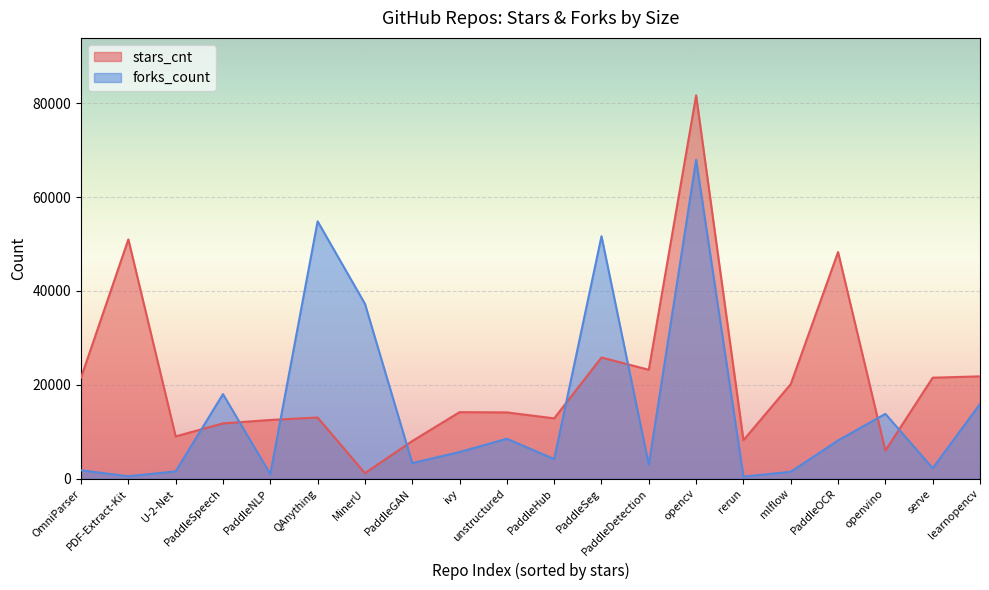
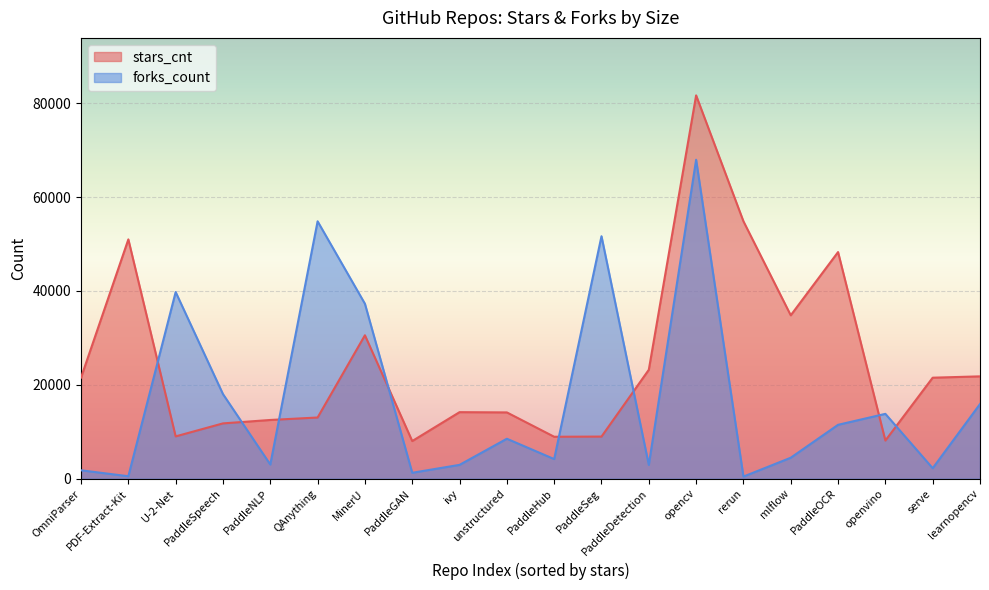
forks_count, U-2-Net: 2000 -> 40000
forks_count, PaddleNLP: 1000 -> 3000
stars_cnt, MinerU: 1000 -> 31000
forks_count, PaddleGAN: 3000 -> 1000
forks_count, ivy: 6000 -> 3000
stars_cnt, PaddleHub: 13000 -> 9000
stars_cnt, PaddleSeg: 26000 -> 9000
stars_cnt, rerun: 8000 -> 55000
stars_cnt, mlflow: 20000 -> 35000
forks_count, mlflow: 1000 -> 4000
forks_count, PaddleOCR: 8000 -> 11000
stars_cnt, openvino: 6000 -> 8000
